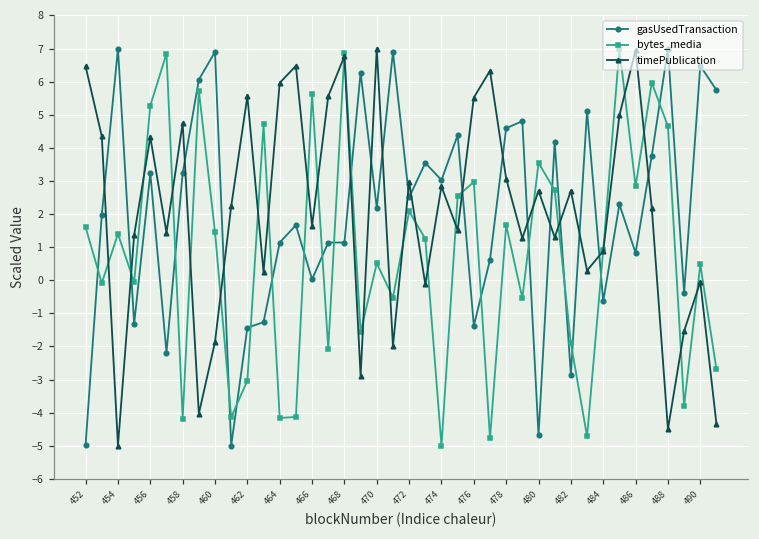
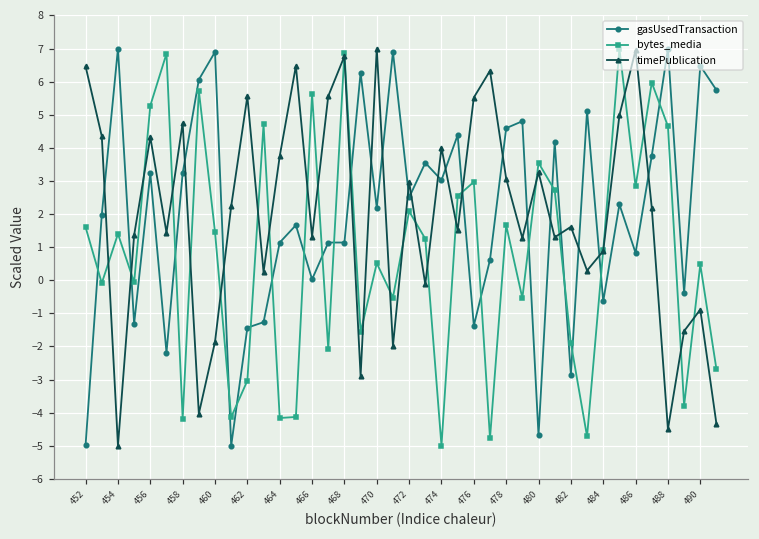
timePublication, 464: 6.0 -> 3.7
timePublication, 466: 1.6 -> 1.3
timePublication, 474: 2.8 -> 4.0
timePublication, 480: 2.7 -> 3.3
timePublication, 482: 2.7 -> 1.6
timePublication, 490: 0.0 -> -0.9
